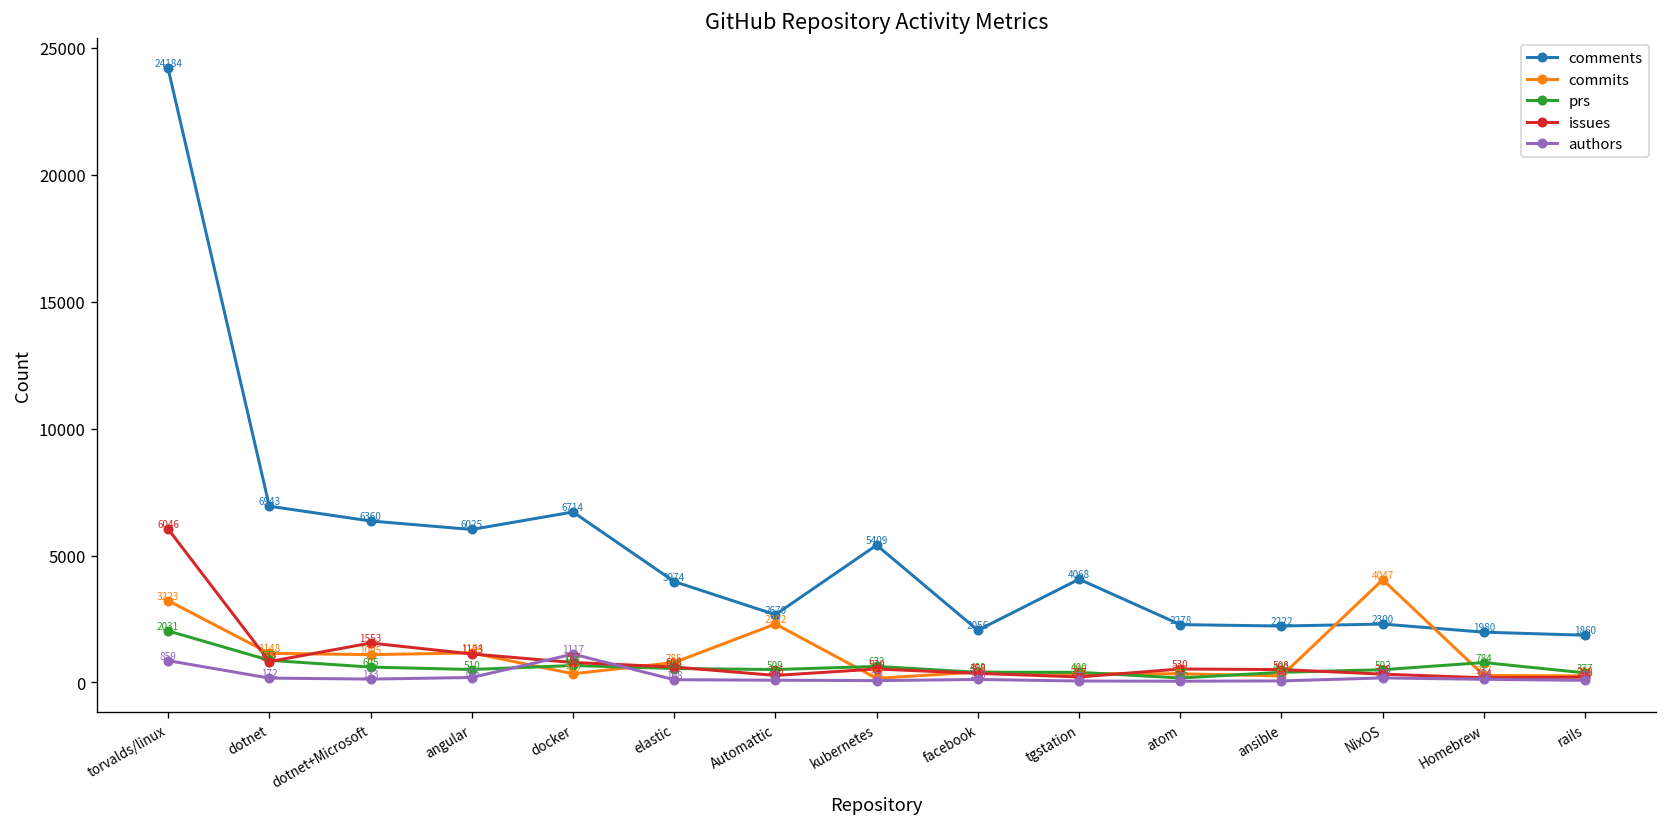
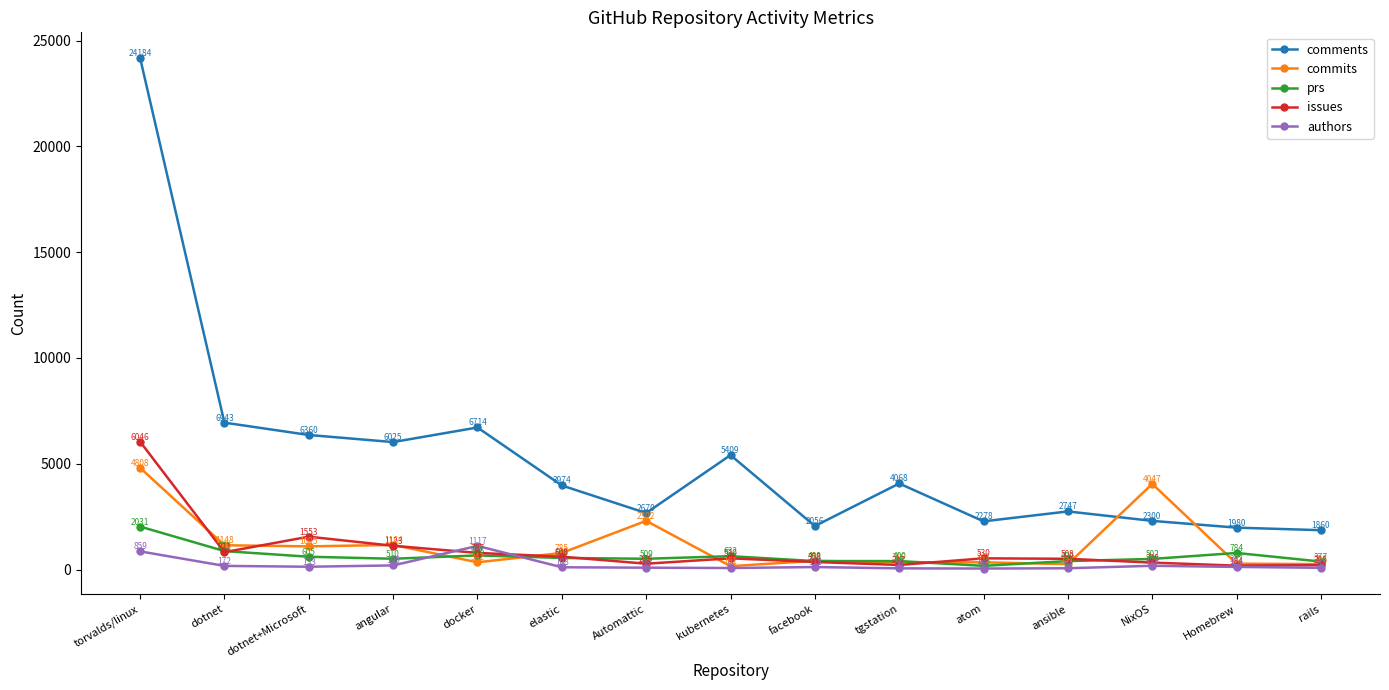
commits, torvalds/linux: 3223 -> 4808
comments, ansible: 2222 -> 2747
